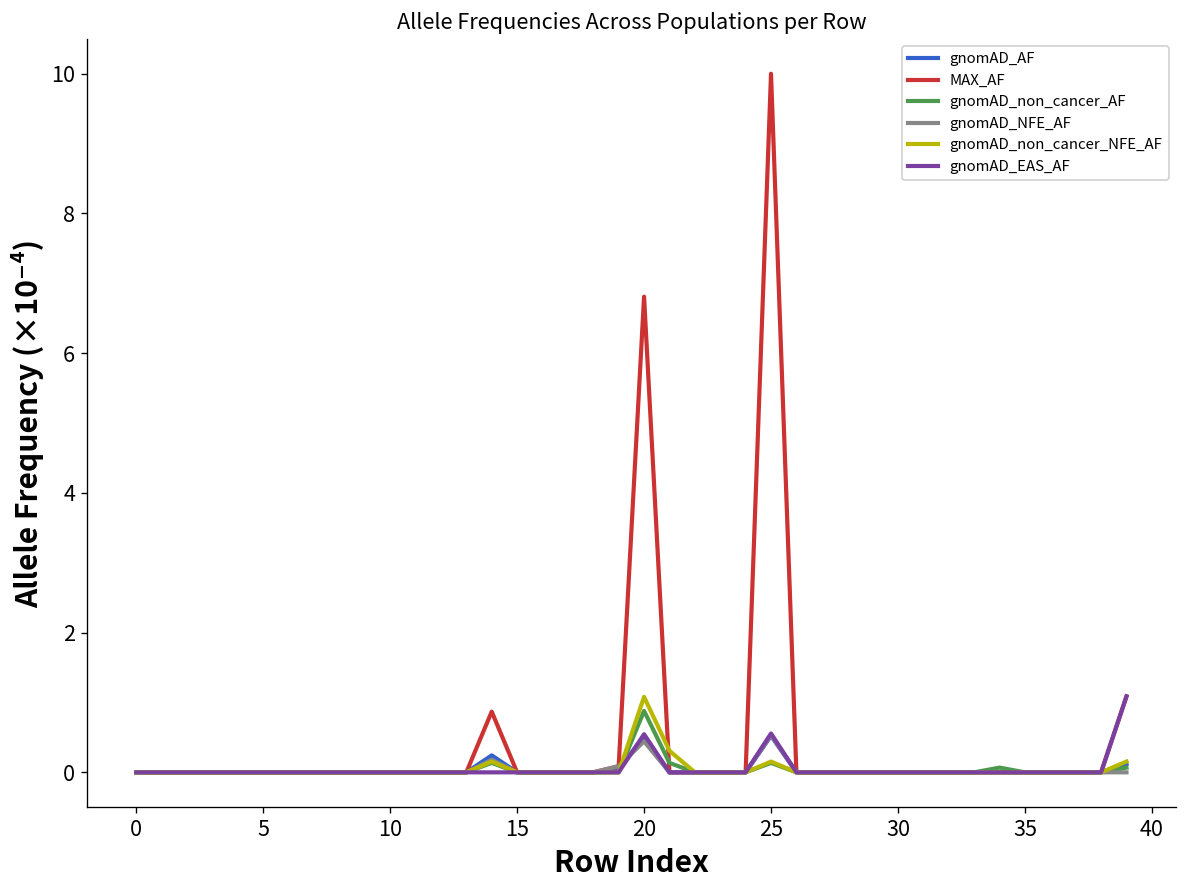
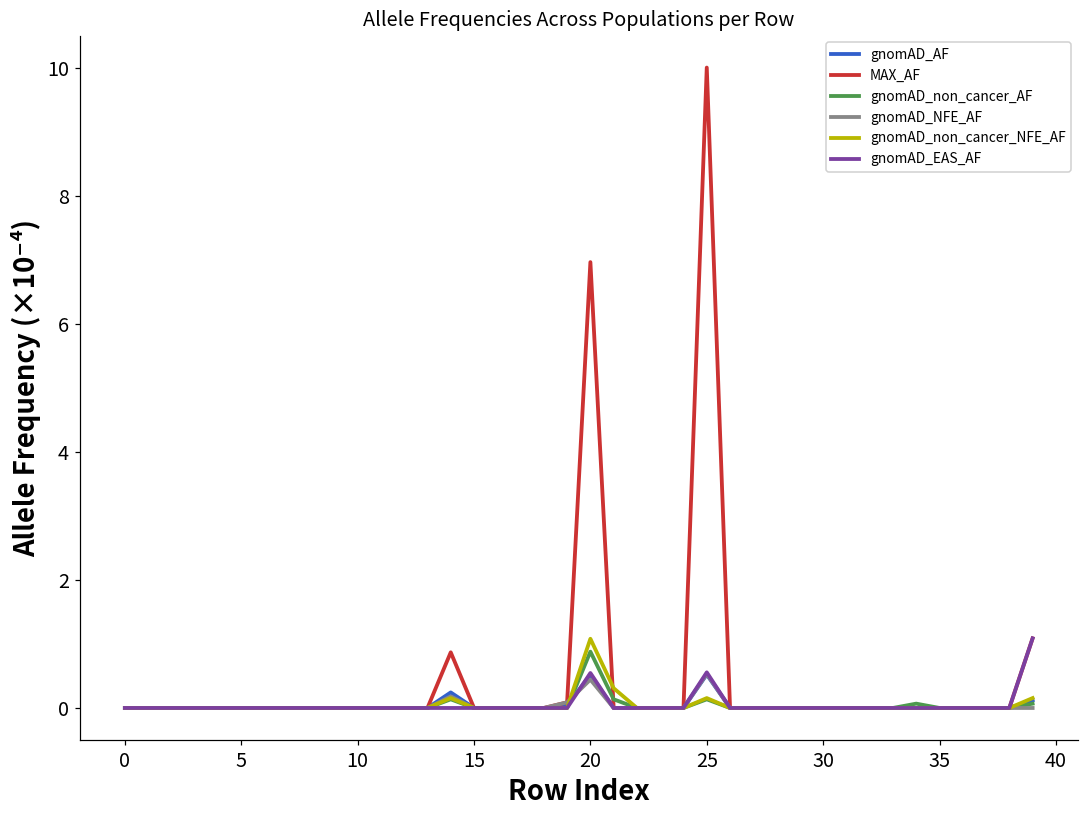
MAX_AF, 20: 6.8 -> 7.0
